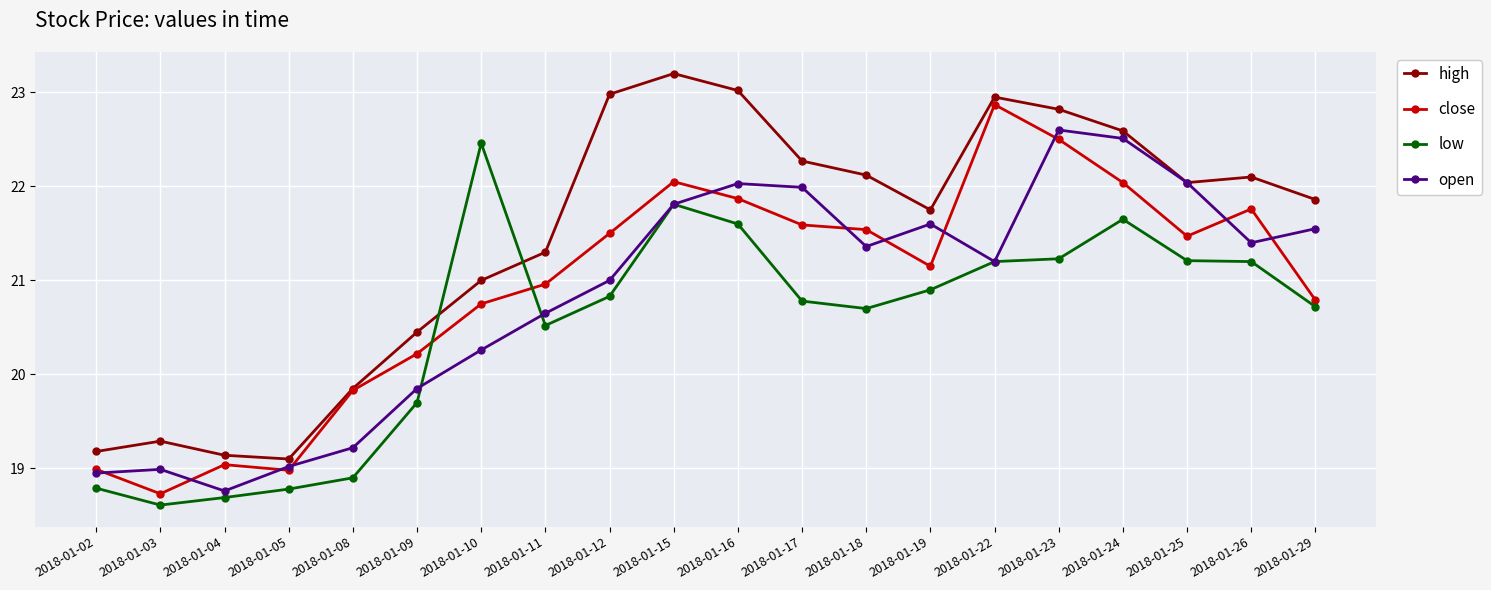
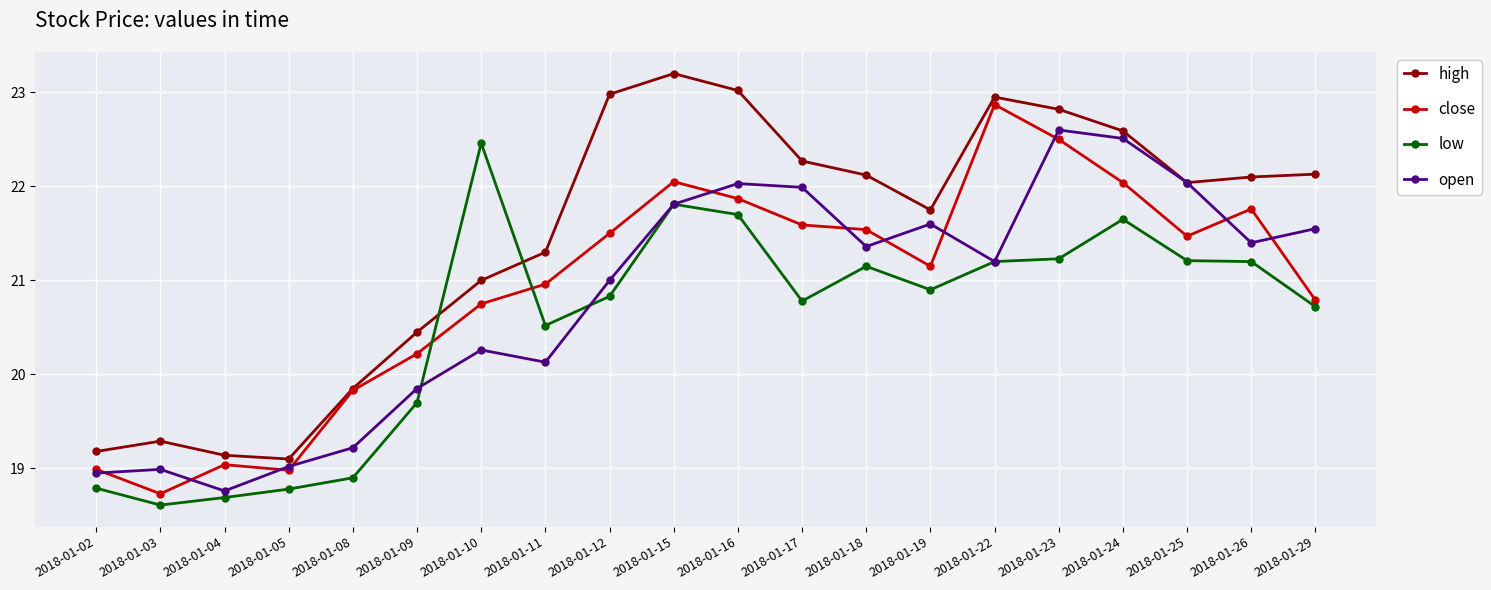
open, 2018-01-11: 20.7 -> 20.1
low, 2018-01-16: 21.6 -> 21.7
low, 2018-01-18: 20.7 -> 21.2
high, 2018-01-29: 21.9 -> 22.1
